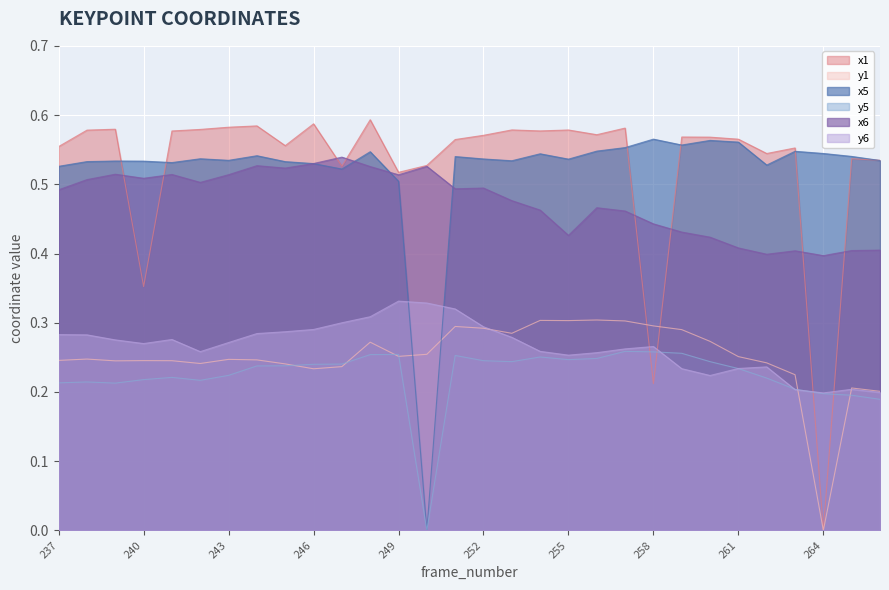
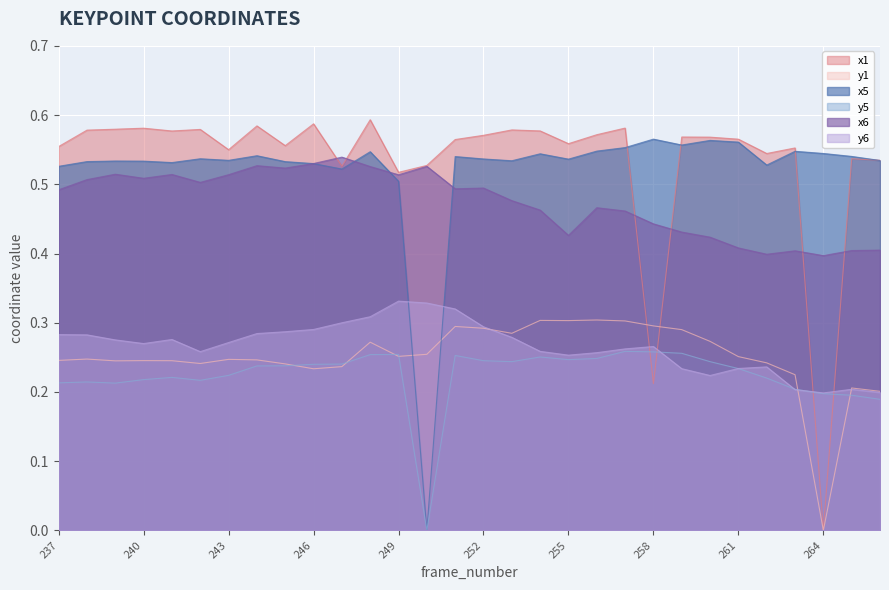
x1, 240: 0.35 -> 0.58
x1, 243: 0.58 -> 0.55
x1, 255: 0.58 -> 0.56
